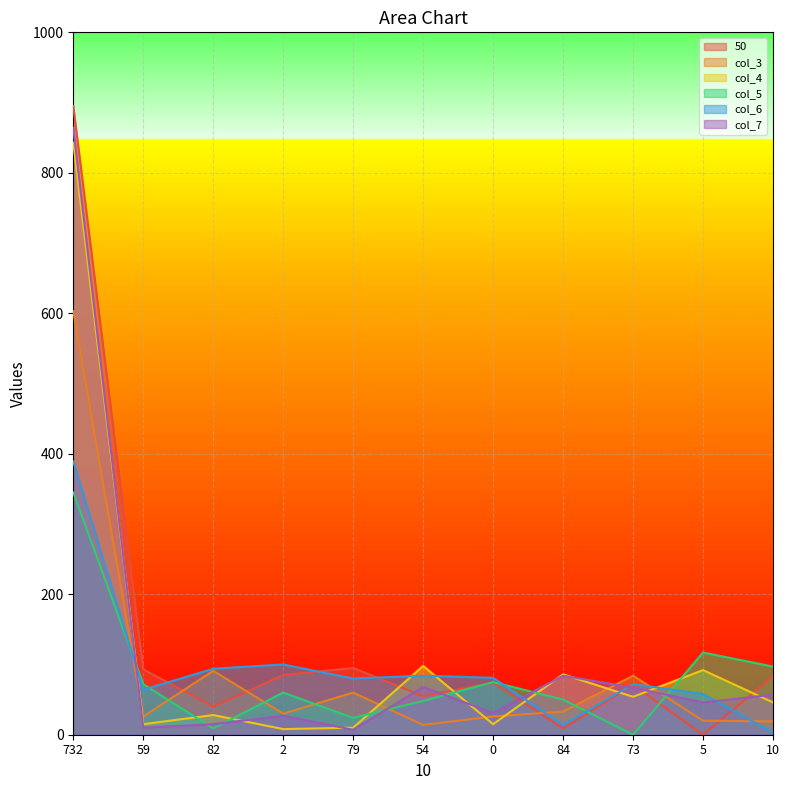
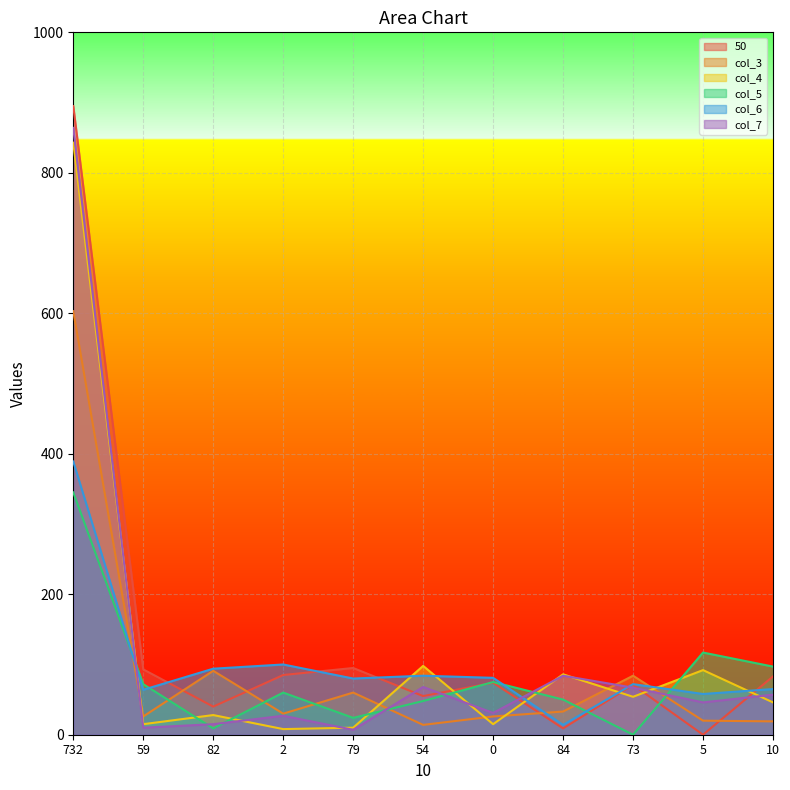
col_6, 10: 0 -> 70
